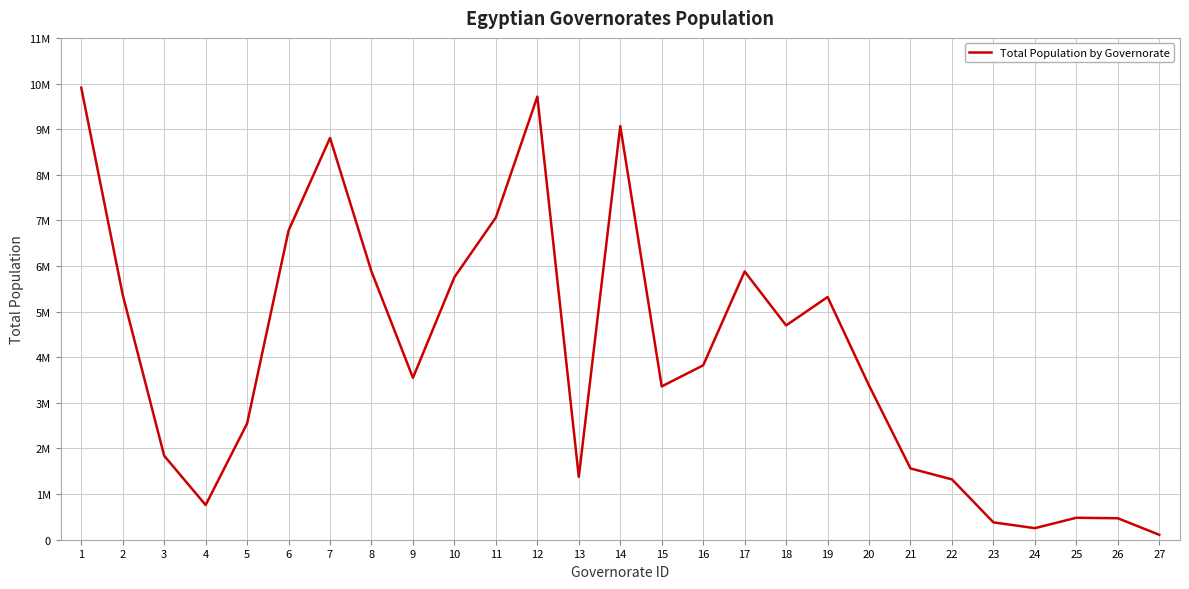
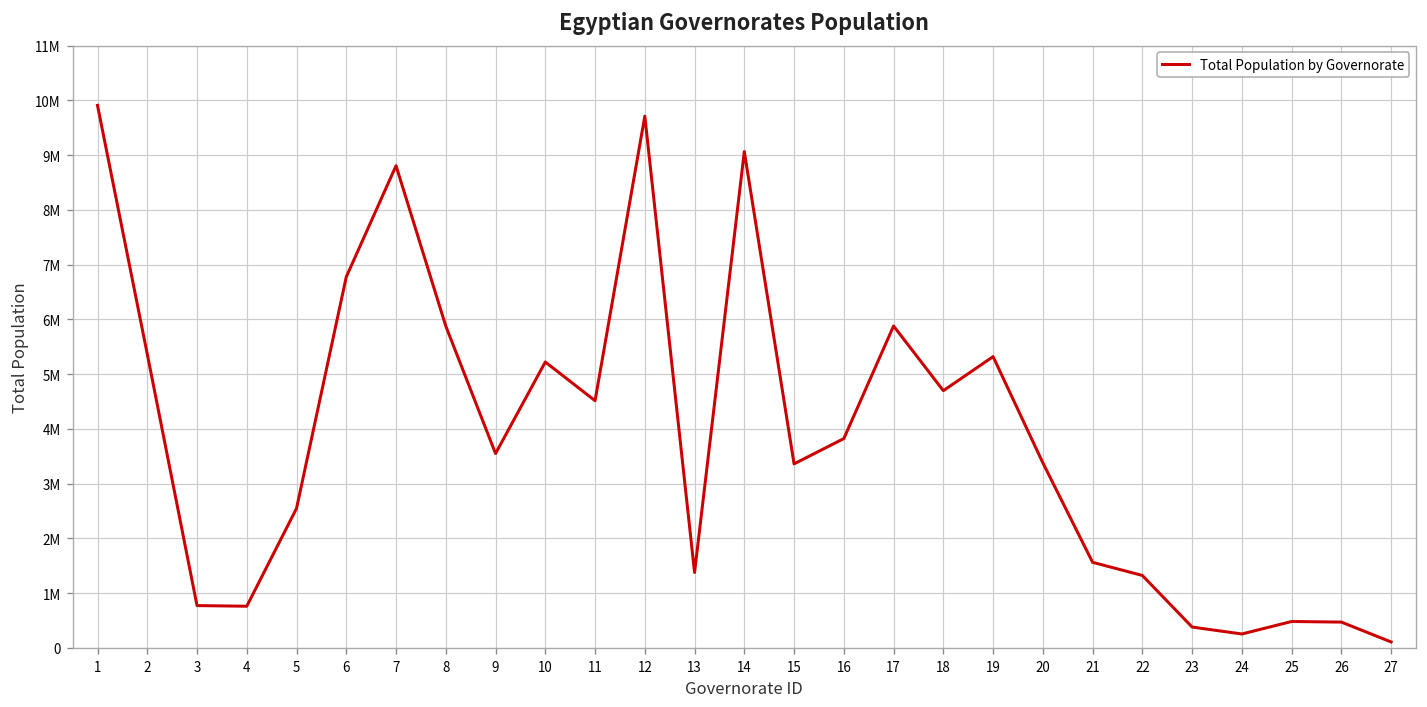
3: 1800000 -> 800000
10: 5800000 -> 5200000
11: 7100000 -> 4500000
